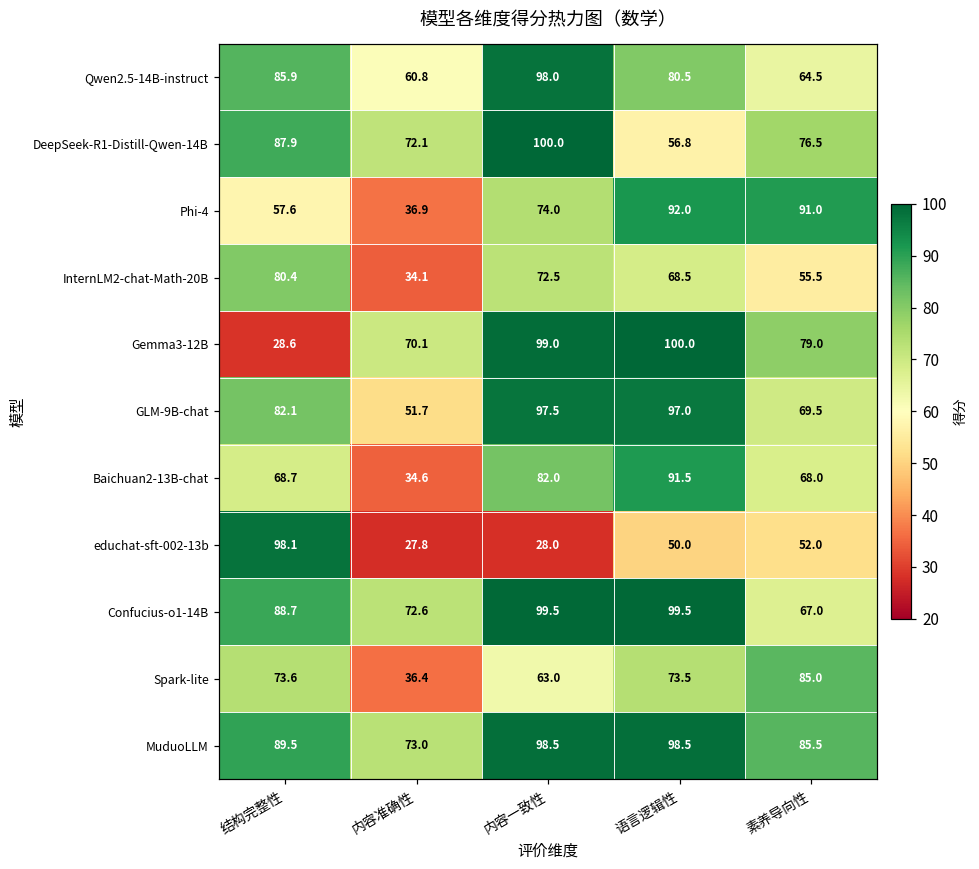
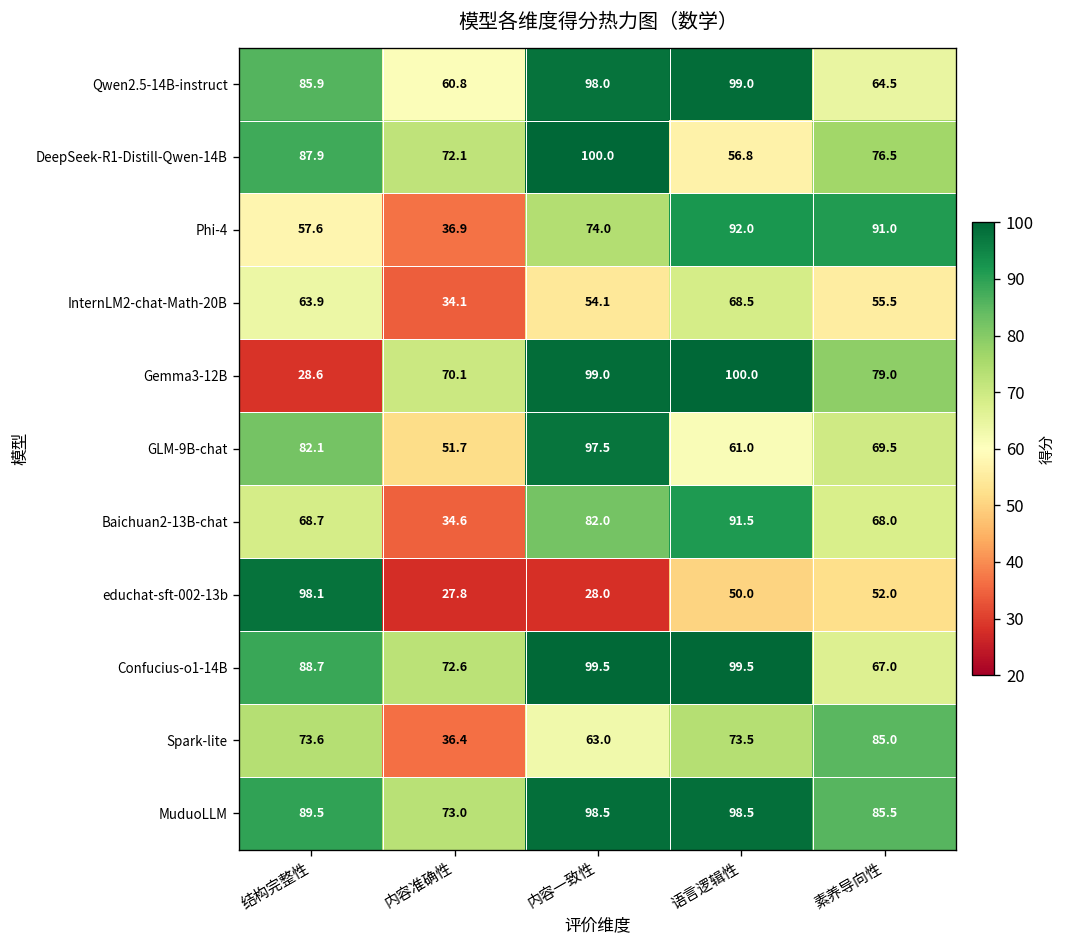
Qwen2.5-14B-instruct, 语言逻辑性: 80.5 -> 99.0
InternLM2-chat-Math-20B, 结构完整性: 80.4 -> 63.9
InternLM2-chat-Math-20B, 内容一致性: 72.5 -> 54.1
GLM-9B-chat, 语言逻辑性: 97.0 -> 61.0
